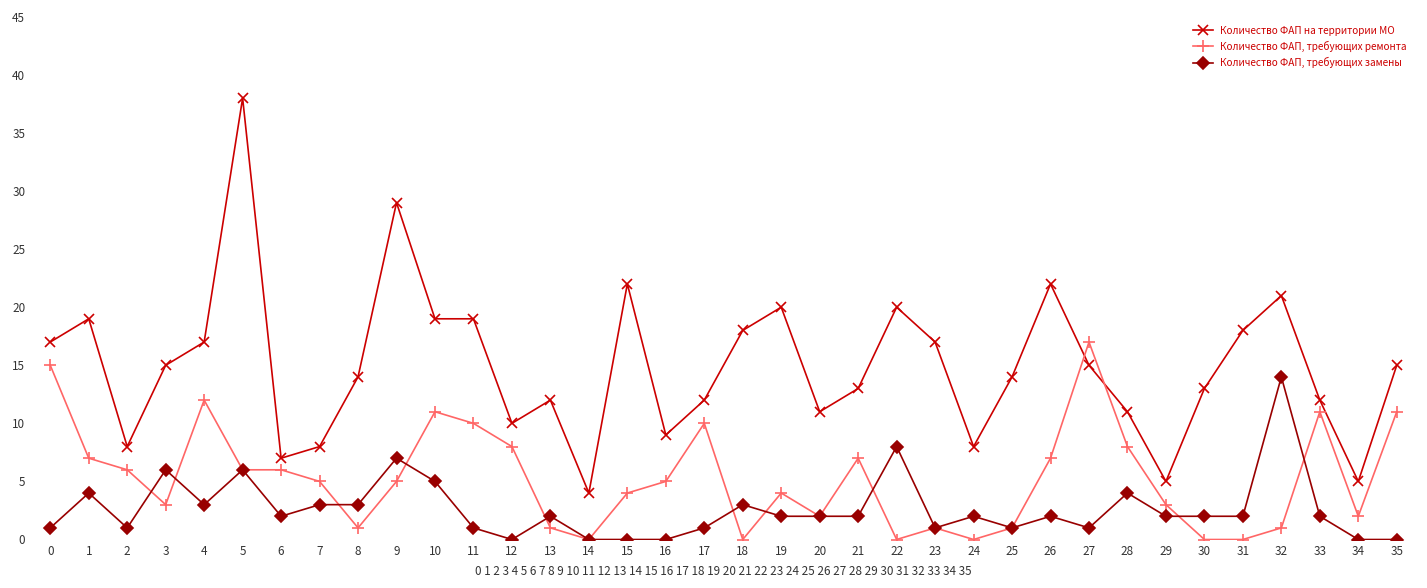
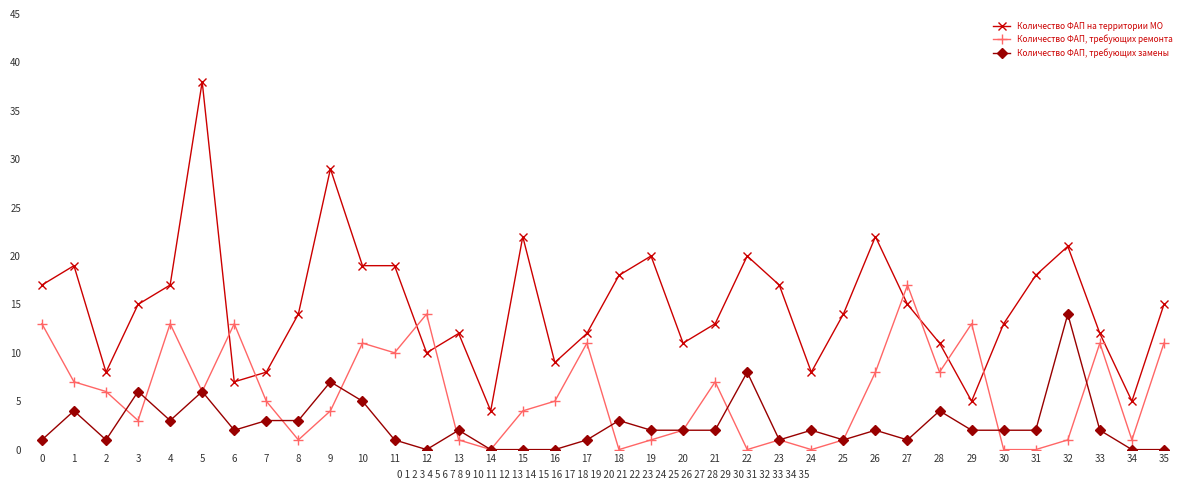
Количество ФАП, требующих ремонта, 0: 15 -> 13
Количество ФАП, требующих ремонта, 4: 12 -> 13
Количество ФАП, требующих ремонта, 6: 6 -> 13
Количество ФАП, требующих ремонта, 9: 5 -> 4
Количество ФАП, требующих ремонта, 12: 8 -> 14
Количество ФАП, требующих ремонта, 17: 10 -> 11
Количество ФАП, требующих ремонта, 19: 4 -> 1
Количество ФАП, требующих ремонта, 26: 7 -> 8
Количество ФАП, требующих ремонта, 29: 3 -> 13
Количество ФАП, требующих ремонта, 34: 2 -> 1
